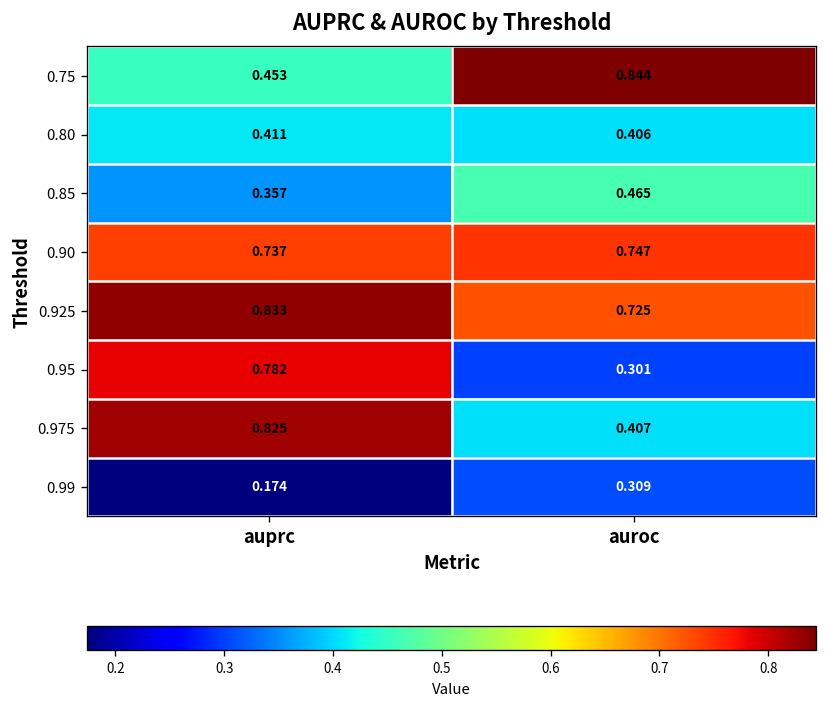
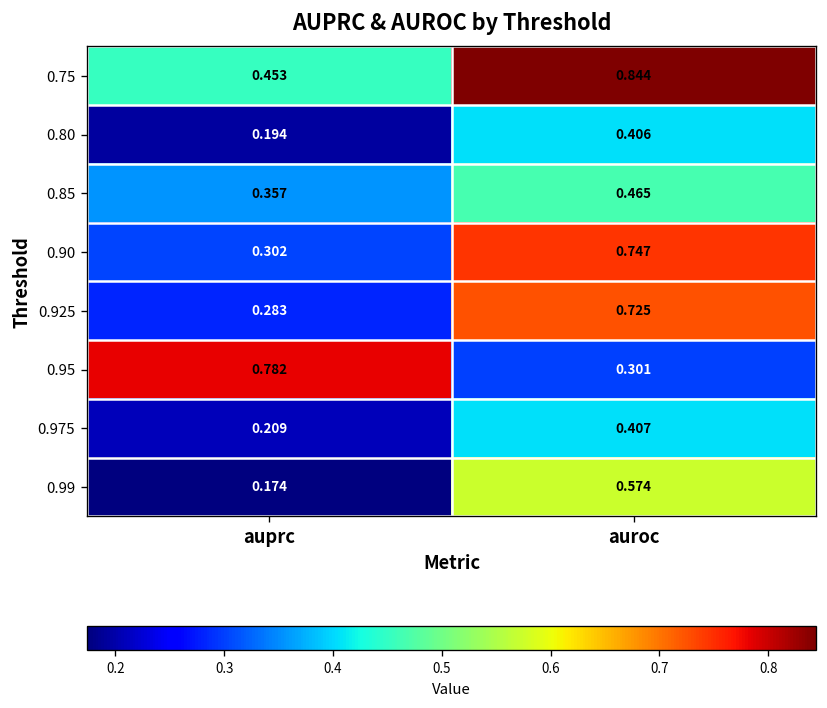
0.80, auprc: 0.411 -> 0.194
0.90, auprc: 0.737 -> 0.302
0.925, auprc: 0.833 -> 0.283
0.975, auprc: 0.825 -> 0.209
0.99, auroc: 0.309 -> 0.574
